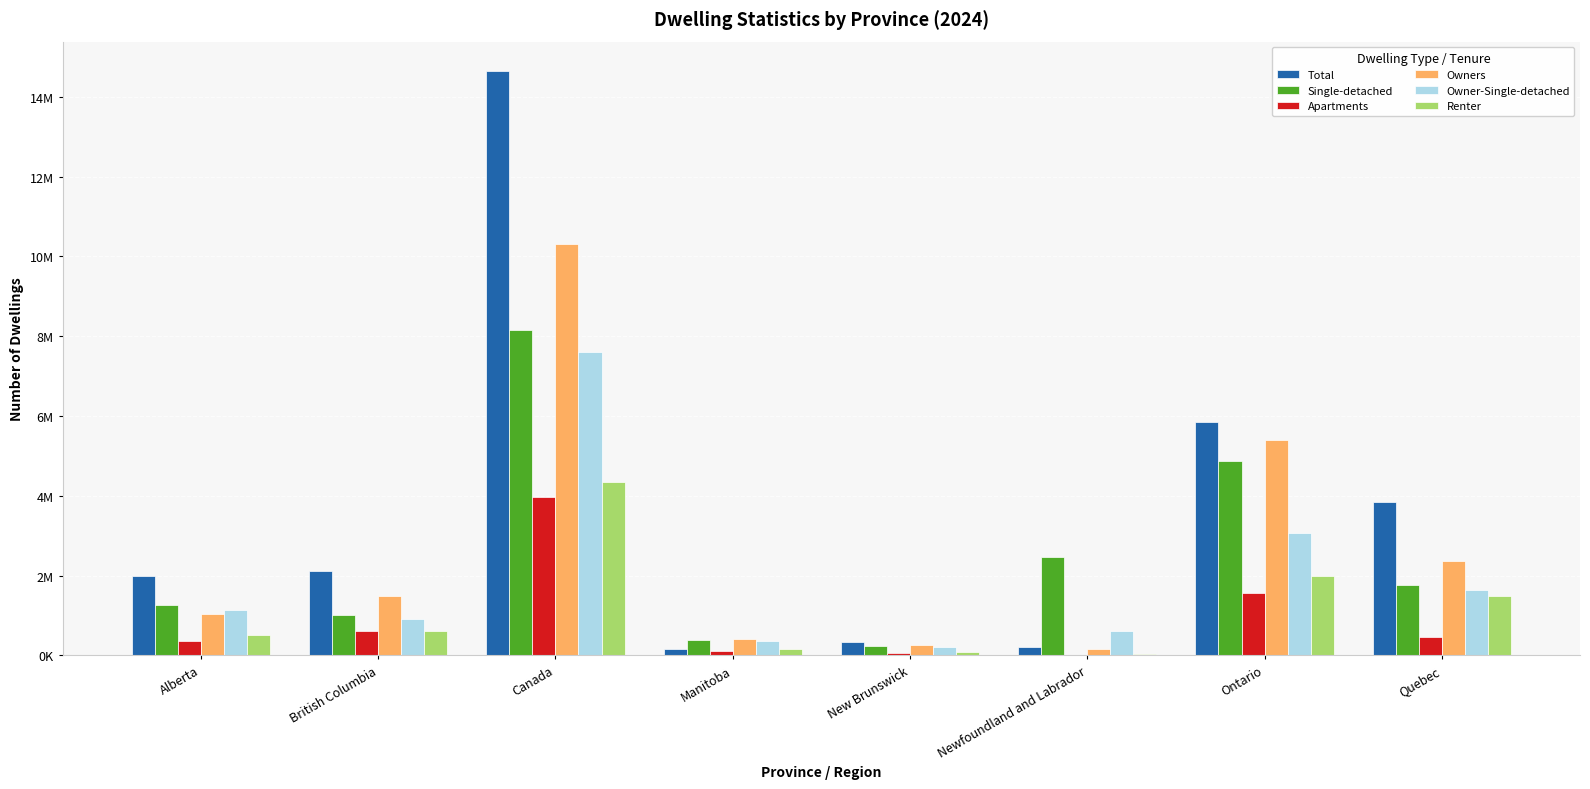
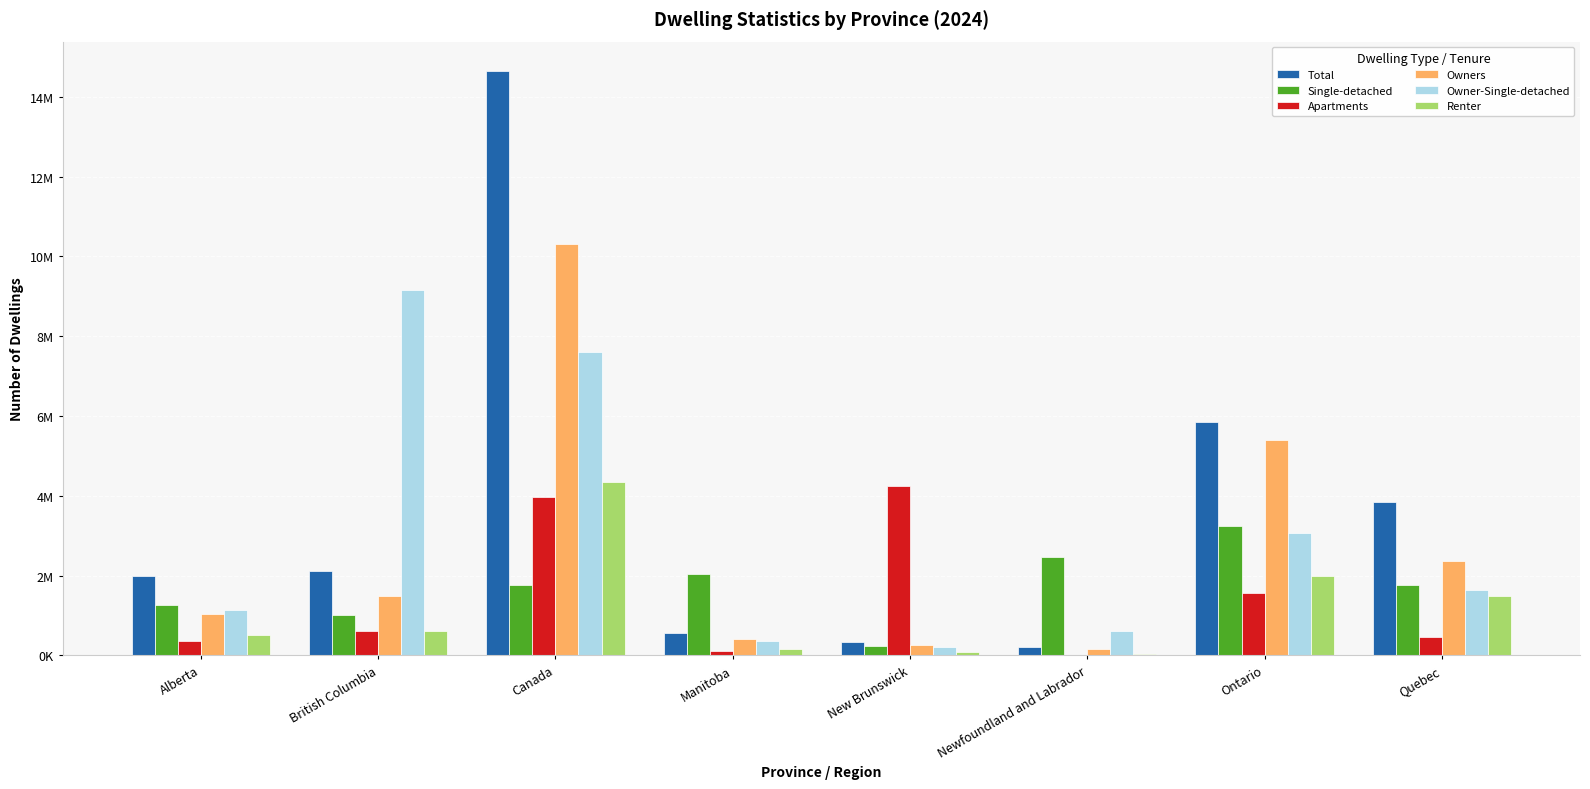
Owner-Single-detached, British Columbia: 900000 -> 9100000
Single-detached, Canada: 8200000 -> 1800000
Total, Manitoba: 200000 -> 600000
Single-detached, Manitoba: 400000 -> 2100000
Apartments, New Brunswick: 0 -> 4300000
Single-detached, Ontario: 4900000 -> 3300000
